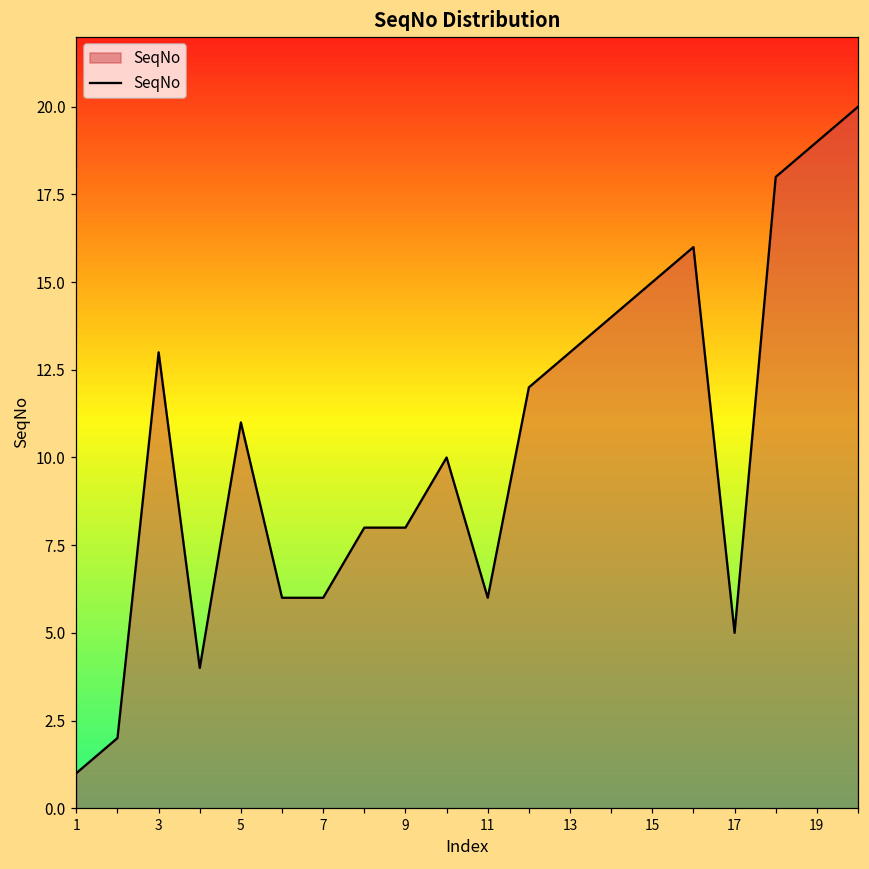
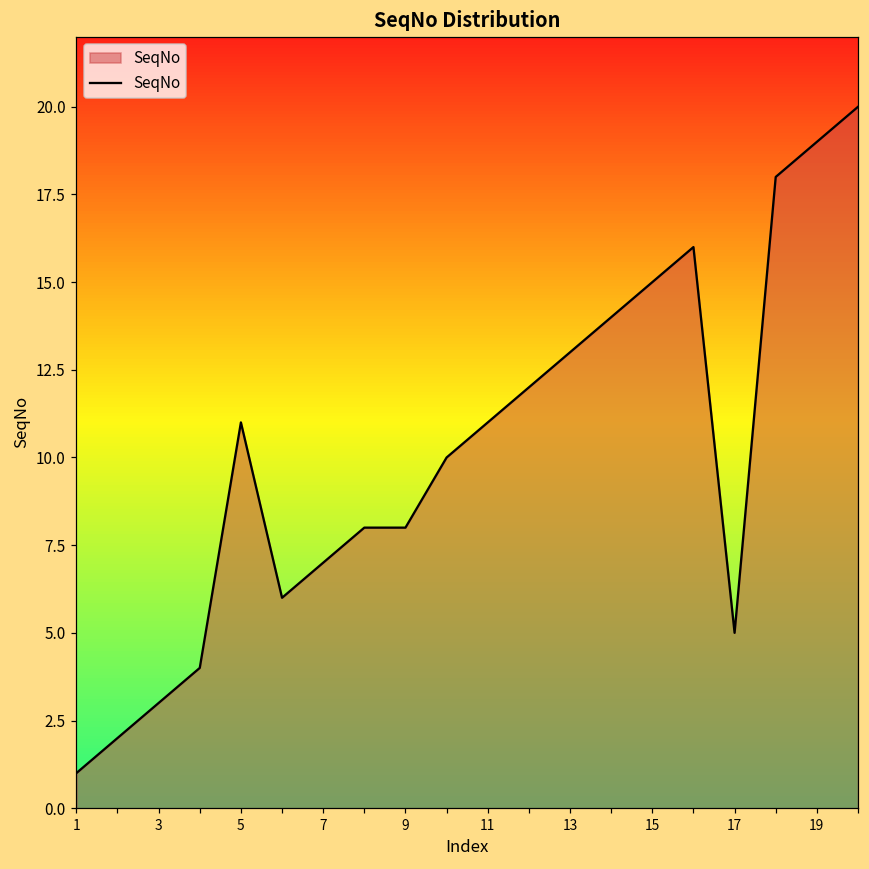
3: 13 -> 3
7: 6 -> 7
11: 6 -> 11
